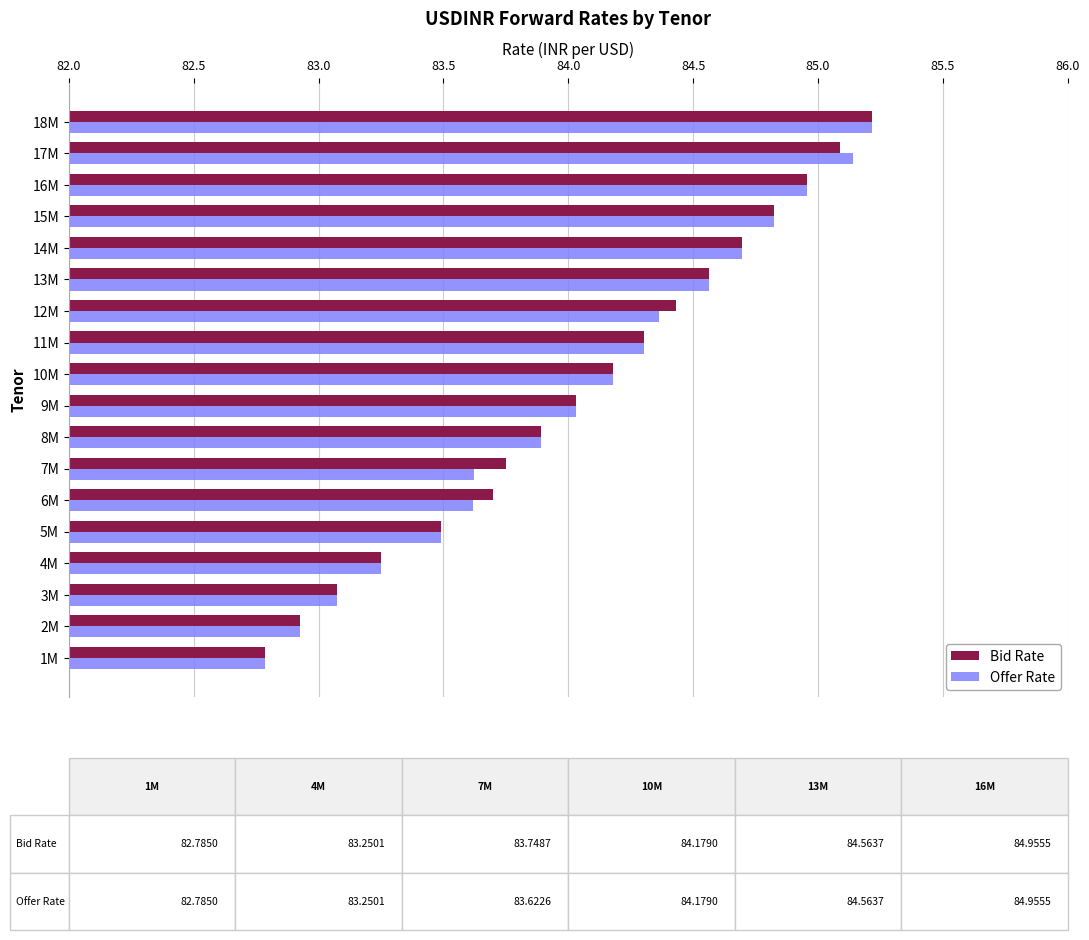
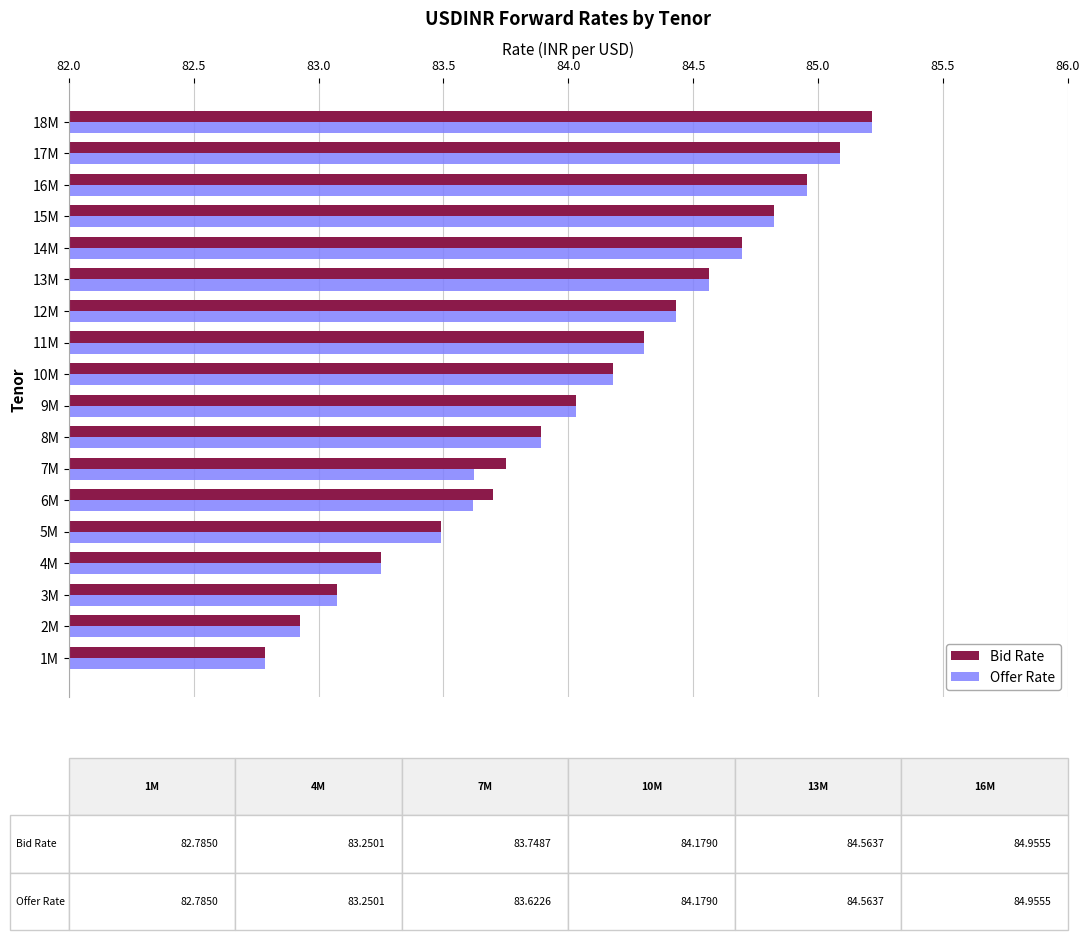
Offer Rate, 17M: 85.14 -> 85.09
Offer Rate, 12M: 84.36 -> 84.43
